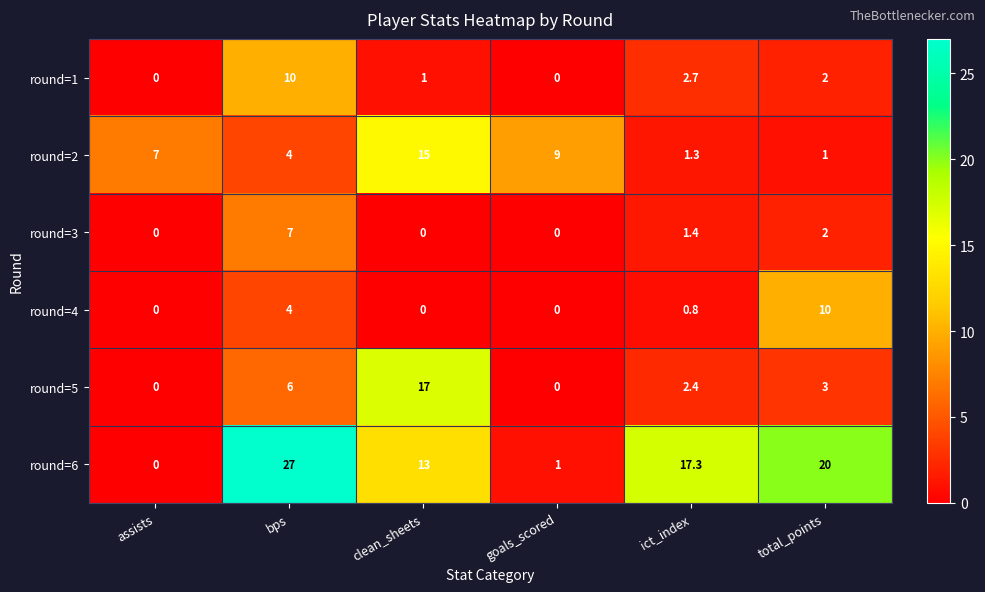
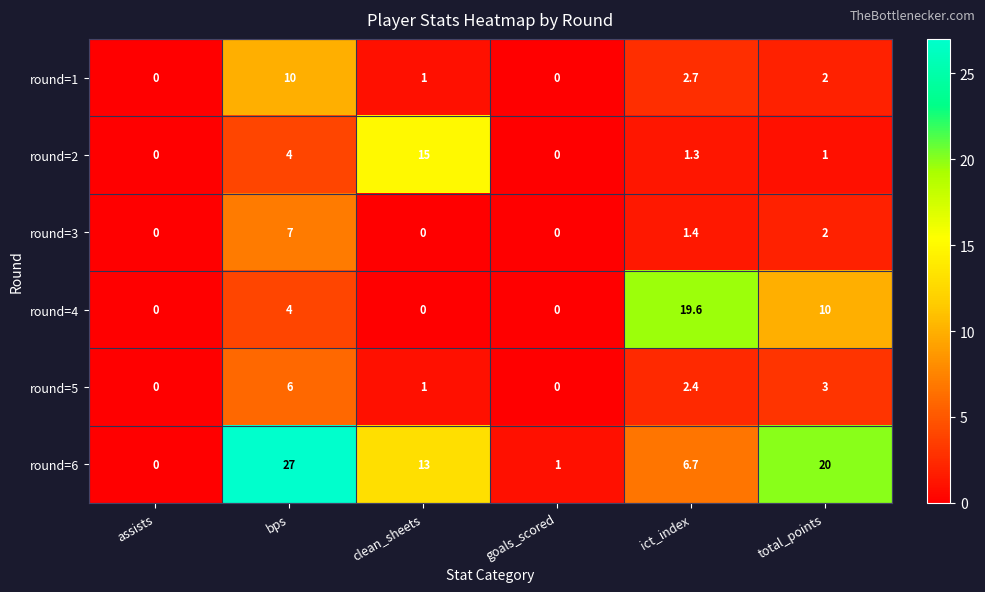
round=2, assists: 7 -> 0
round=2, goals_scored: 9 -> 0
round=4, ict_index: 0.8 -> 19.6
round=5, clean_sheets: 17 -> 1
round=6, ict_index: 17.3 -> 6.7
